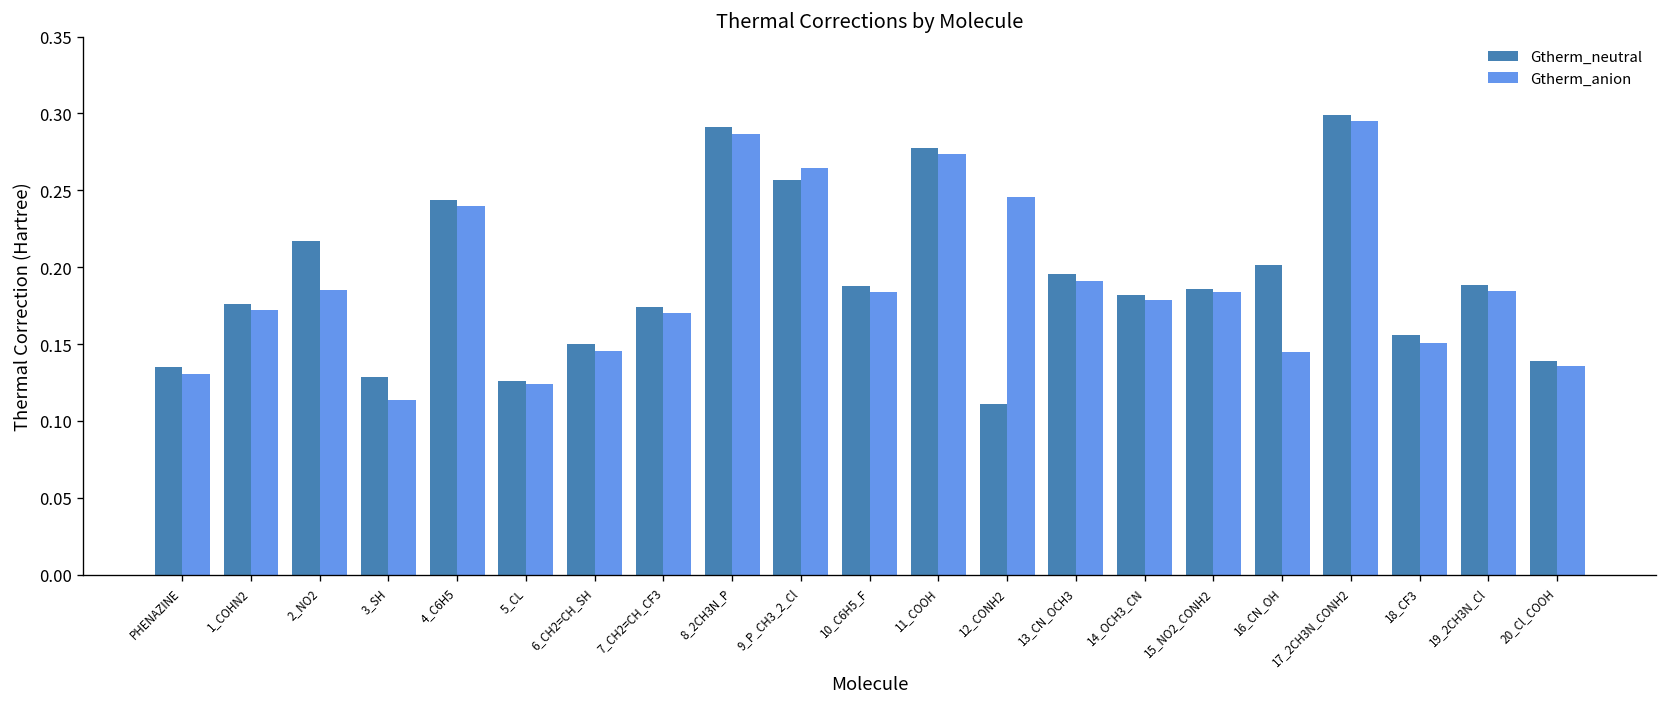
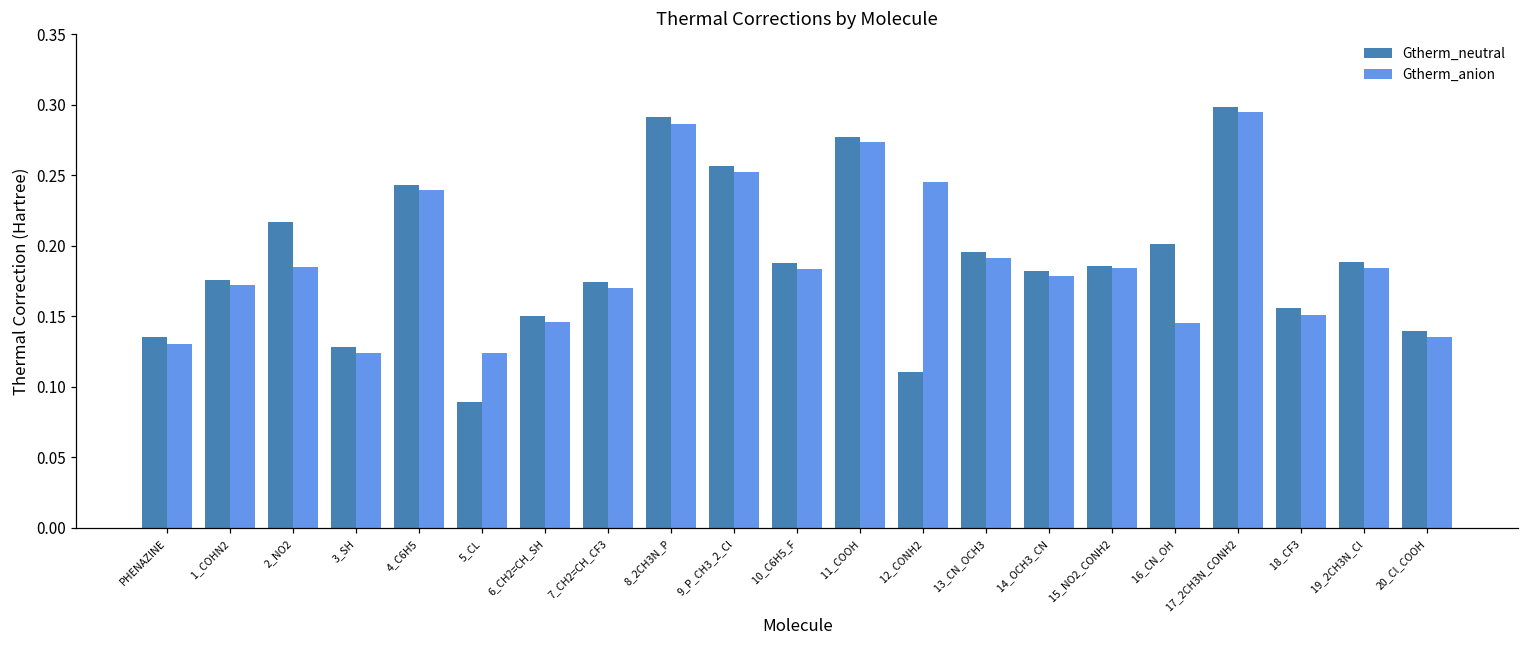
Gtherm_anion, 3_SH: 0.114 -> 0.124
Gtherm_neutral, 5_CL: 0.126 -> 0.089
Gtherm_anion, 9_P_CH3_2_Cl: 0.265 -> 0.252
